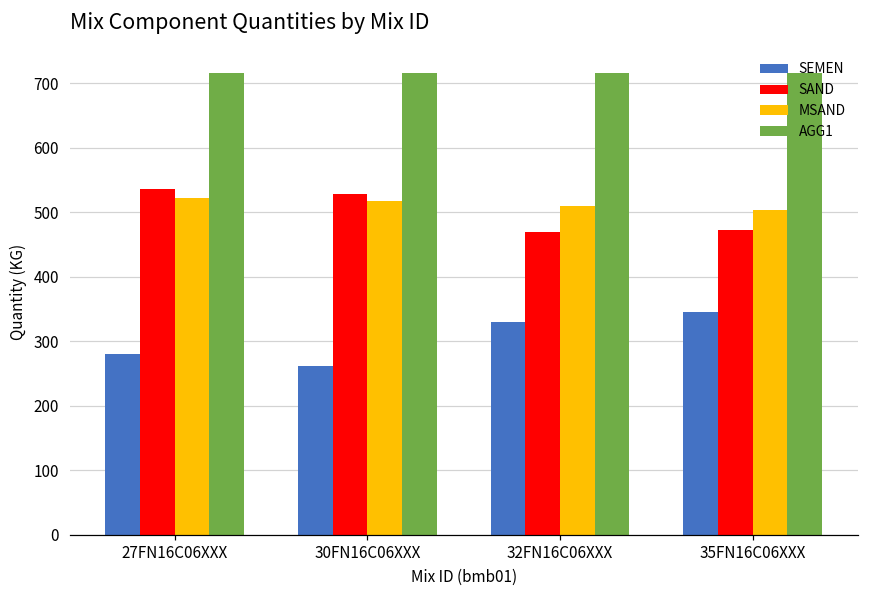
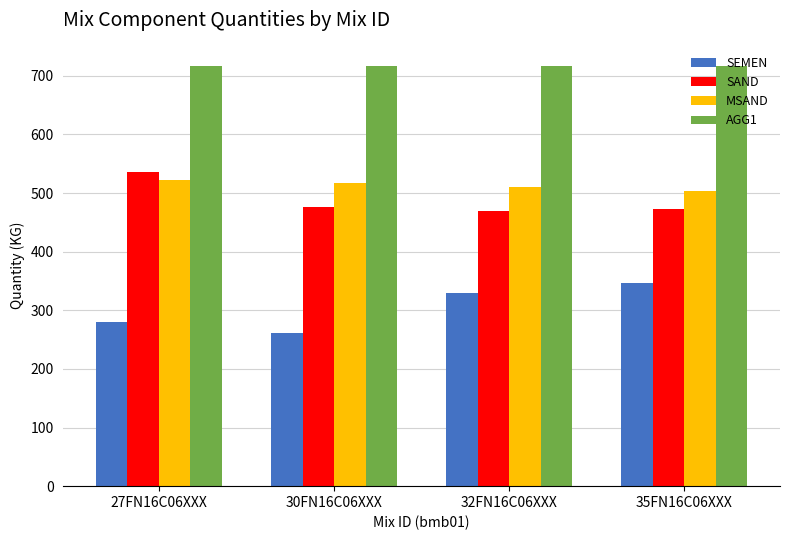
SAND, 30FN16C06XXX: 530 -> 480
